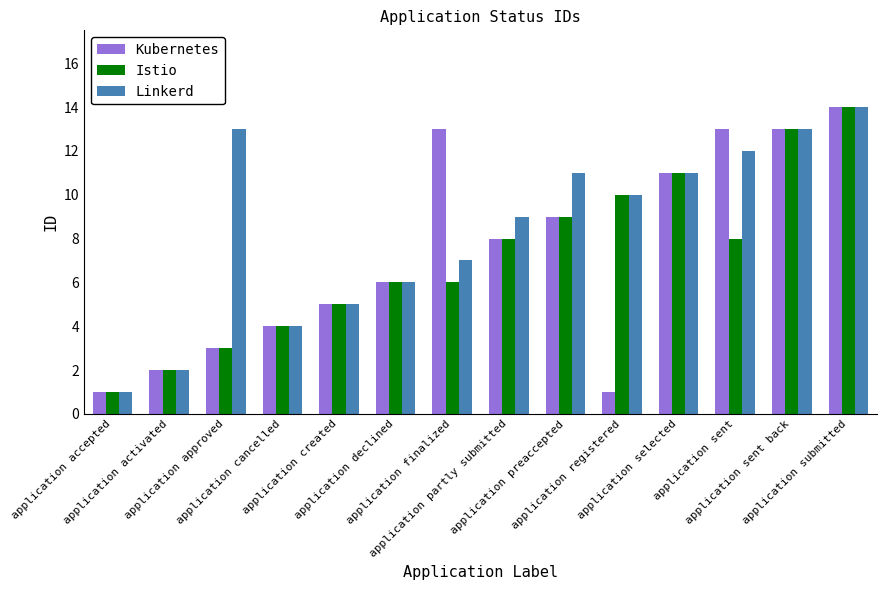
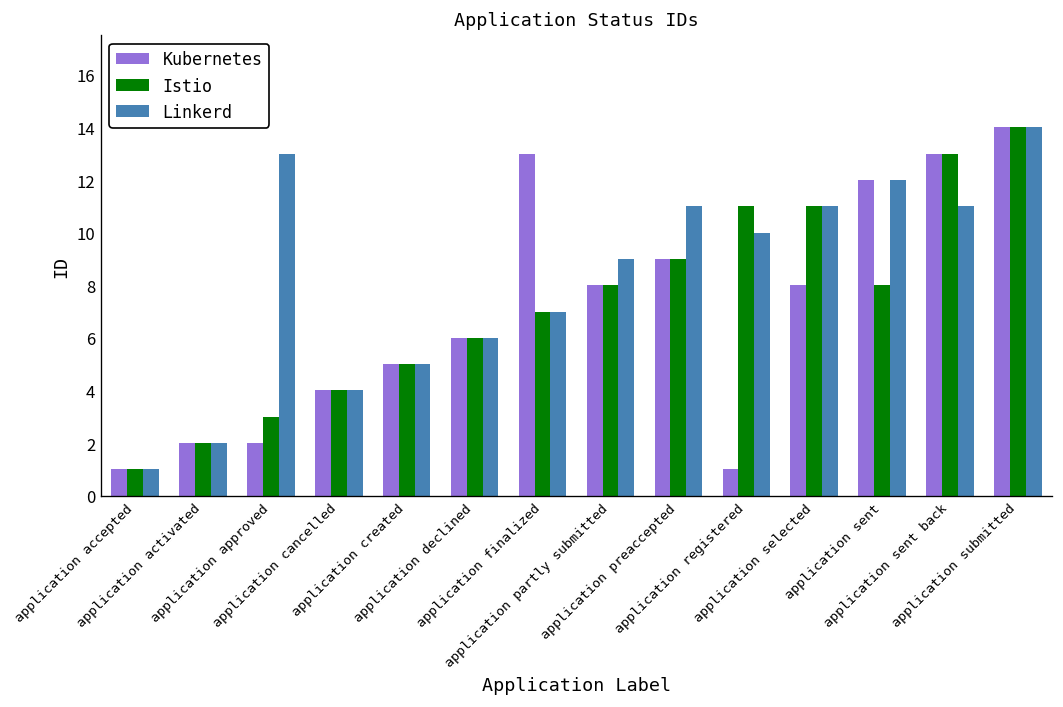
Kubernetes, application approved: 3 -> 2
Istio, application finalized: 6 -> 7
Istio, application registered: 10 -> 11
Kubernetes, application selected: 11 -> 8
Kubernetes, application sent: 13 -> 12
Linkerd, application sent back: 13 -> 11
